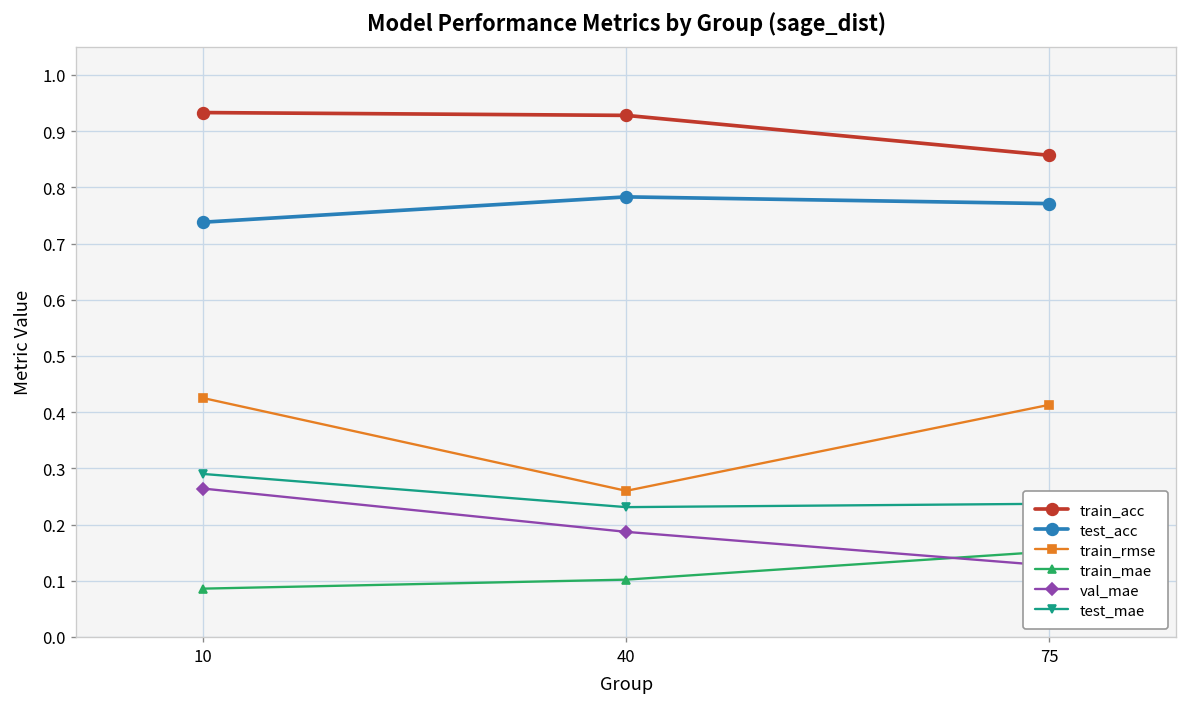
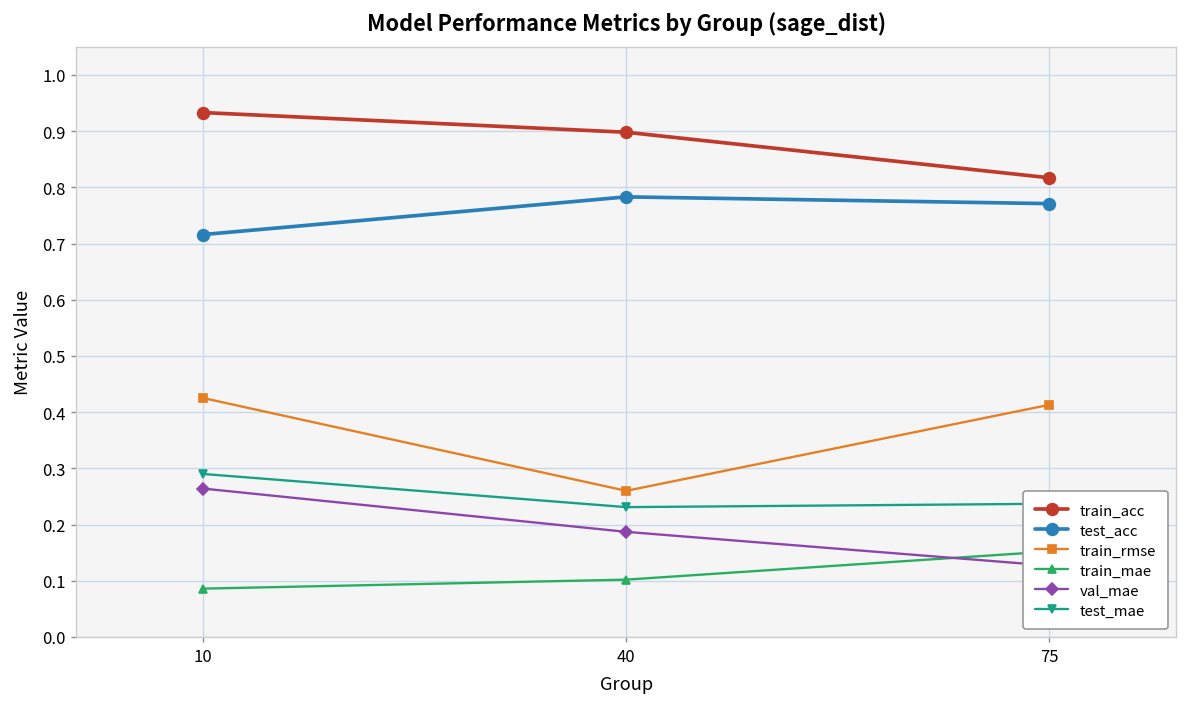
test_acc, 10: 0.74 -> 0.72
train_acc, 40: 0.93 -> 0.90
train_acc, 75: 0.86 -> 0.82
